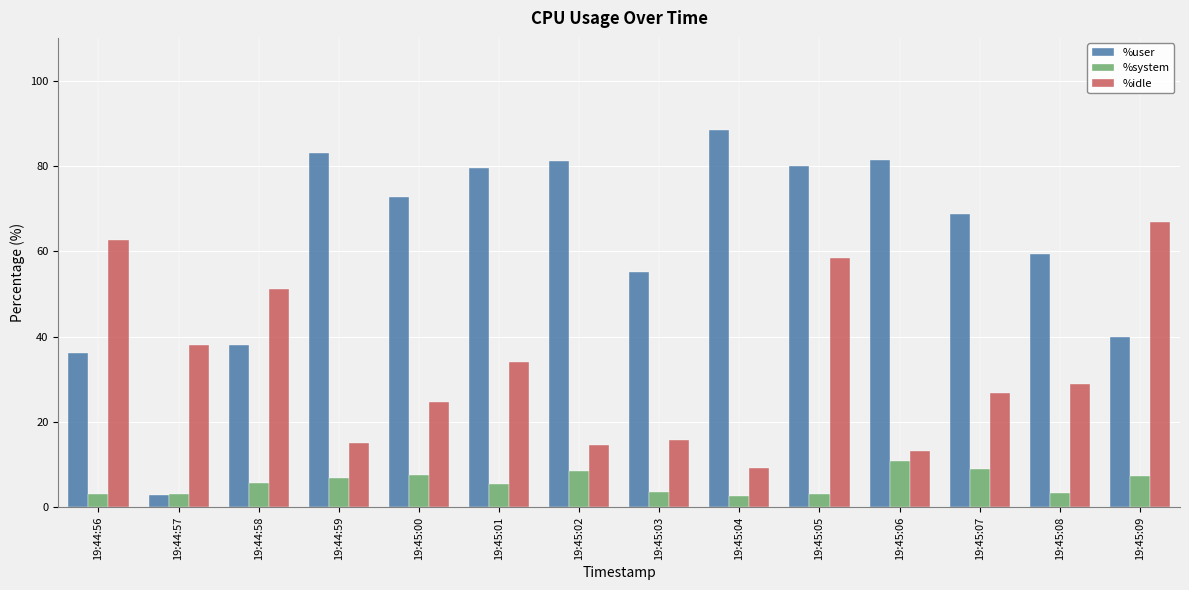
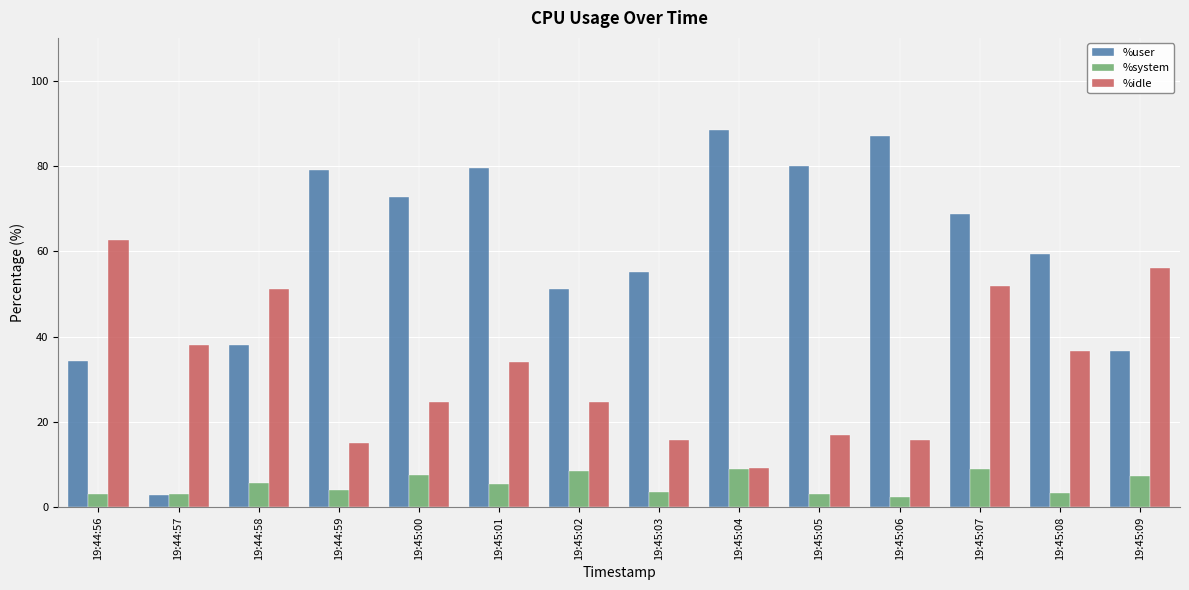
%user, 19:44:56: 36 -> 34
%user, 19:44:59: 83 -> 79
%system, 19:44:59: 7 -> 4
%user, 19:45:02: 81 -> 51
%idle, 19:45:02: 15 -> 25
%system, 19:45:04: 3 -> 9
%idle, 19:45:05: 59 -> 17
%user, 19:45:06: 81 -> 87
%system, 19:45:06: 11 -> 3
%idle, 19:45:06: 13 -> 16
%idle, 19:45:07: 27 -> 52
%idle, 19:45:08: 29 -> 37
%user, 19:45:09: 40 -> 37
%idle, 19:45:09: 67 -> 56
